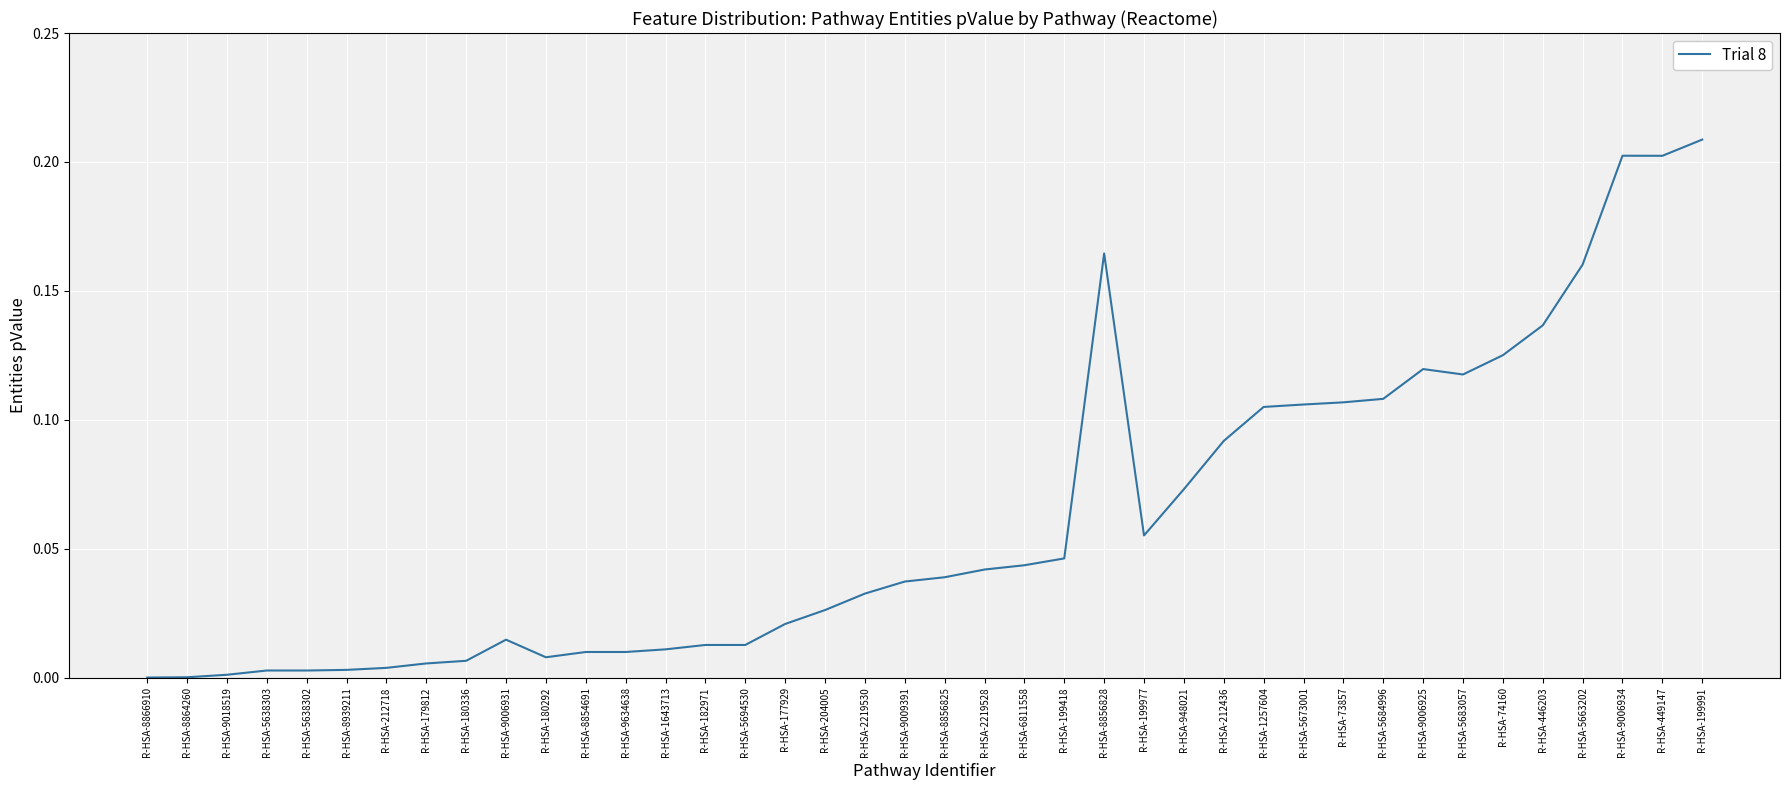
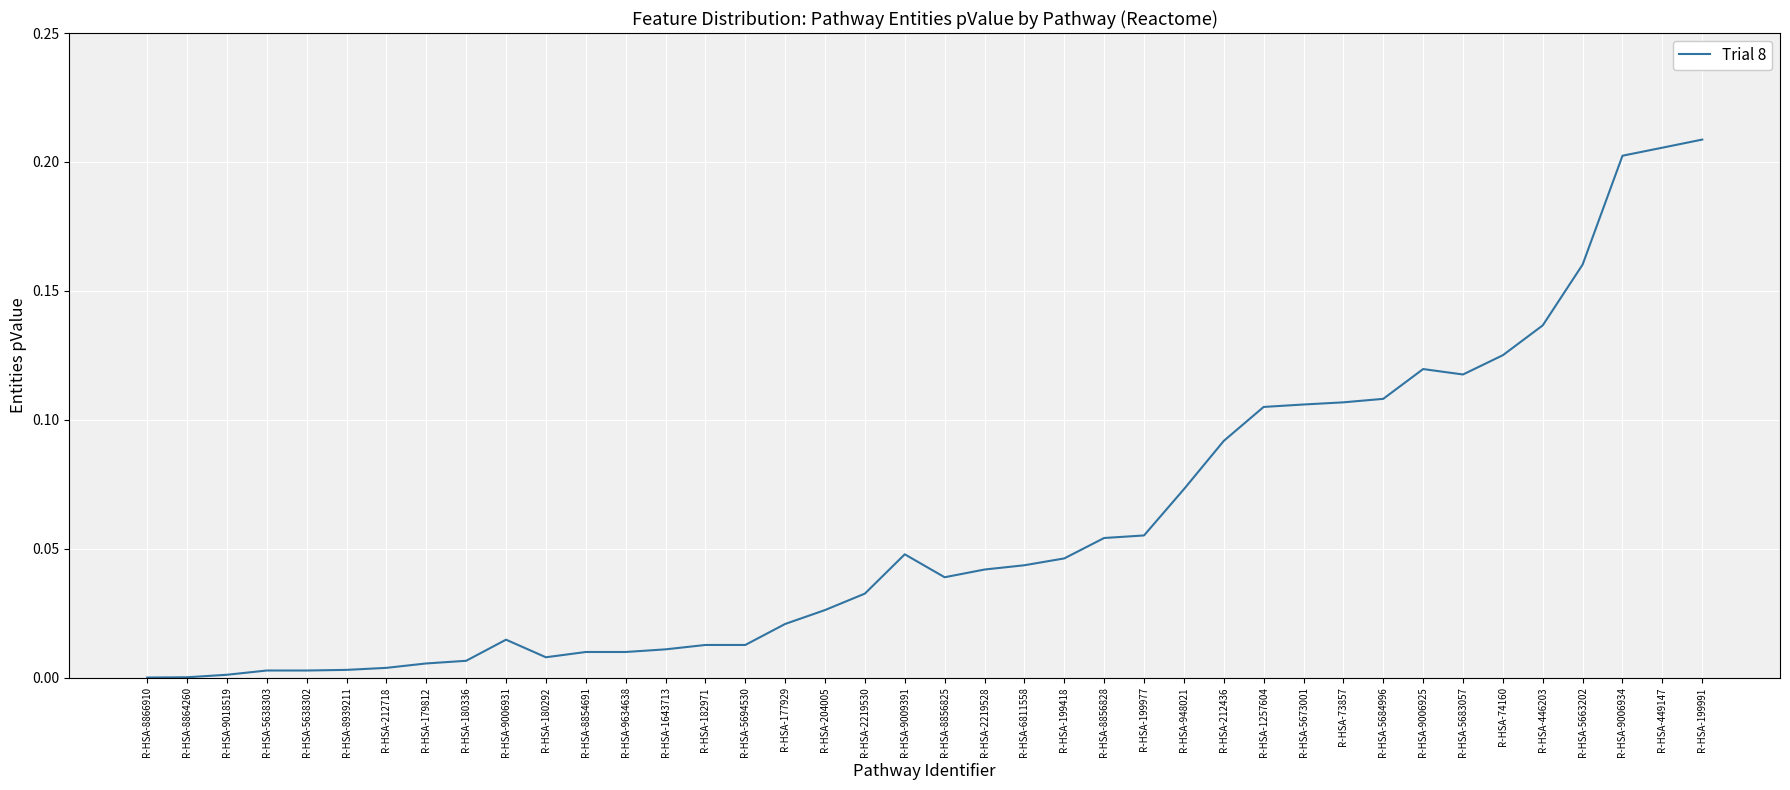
R-HSA-9009391: 0.037 -> 0.048
R-HSA-8856828: 0.165 -> 0.054
R-HSA-449147: 0.202 -> 0.206
